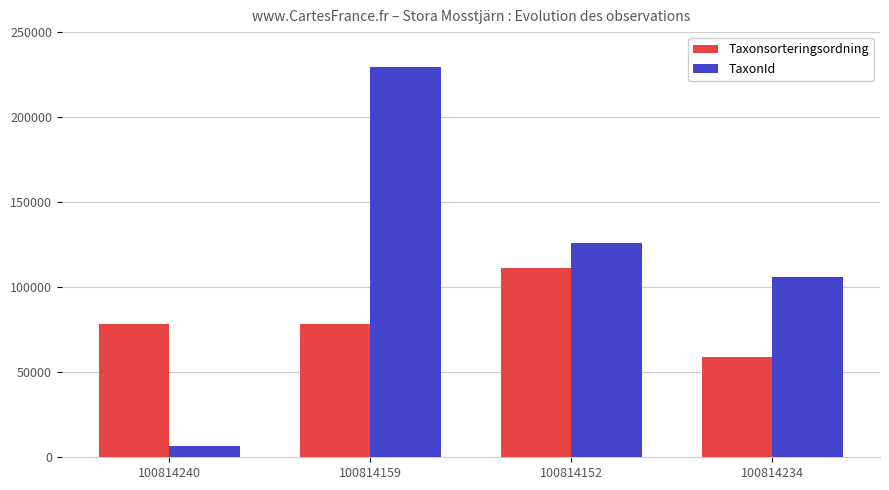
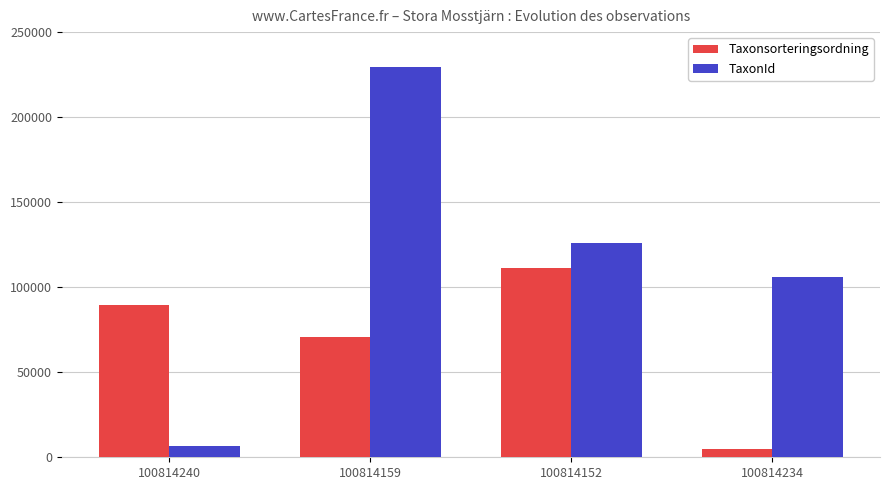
Taxonsorteringsordning, 100814240: 79000 -> 90000
Taxonsorteringsordning, 100814159: 79000 -> 70000
Taxonsorteringsordning, 100814234: 59000 -> 5000
